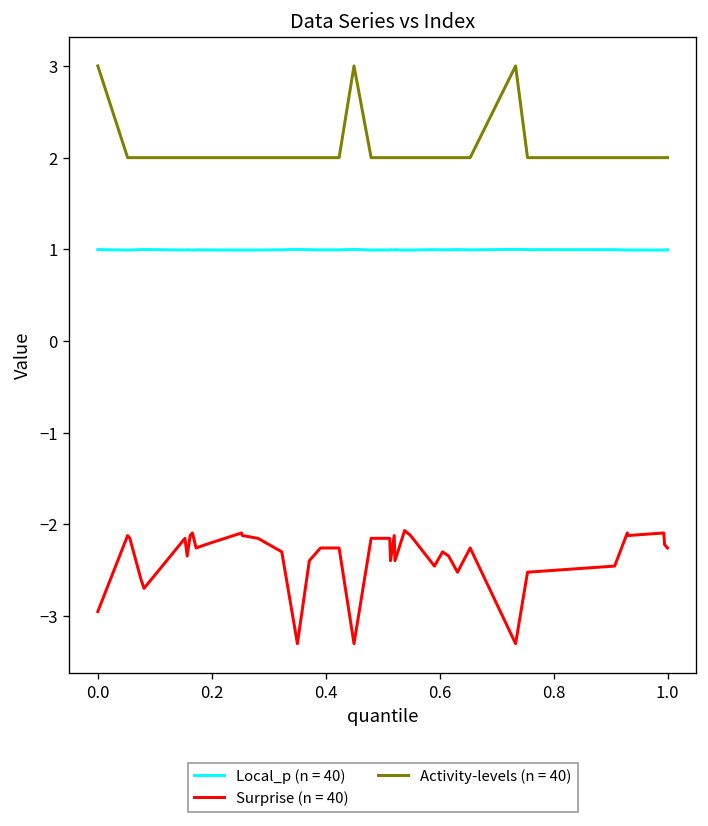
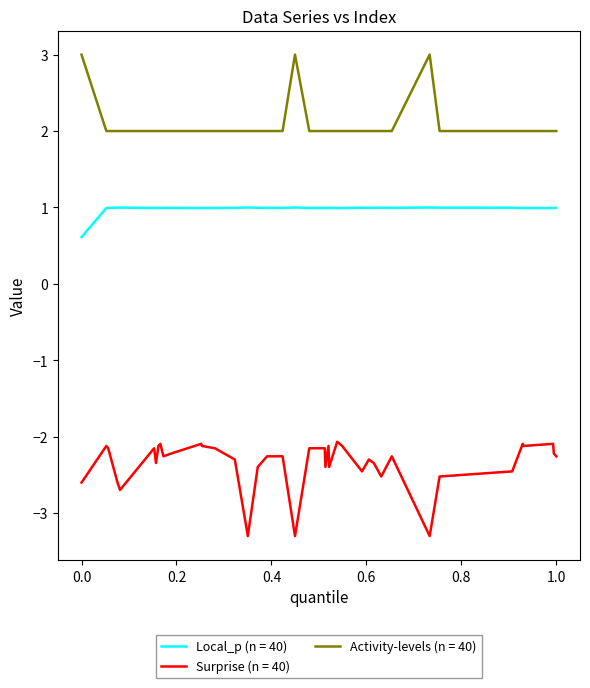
Local_p (n = 40), 0.0: 1.0 -> 0.6
Surprise (n = 40), 0.0: -2.9 -> -2.6
